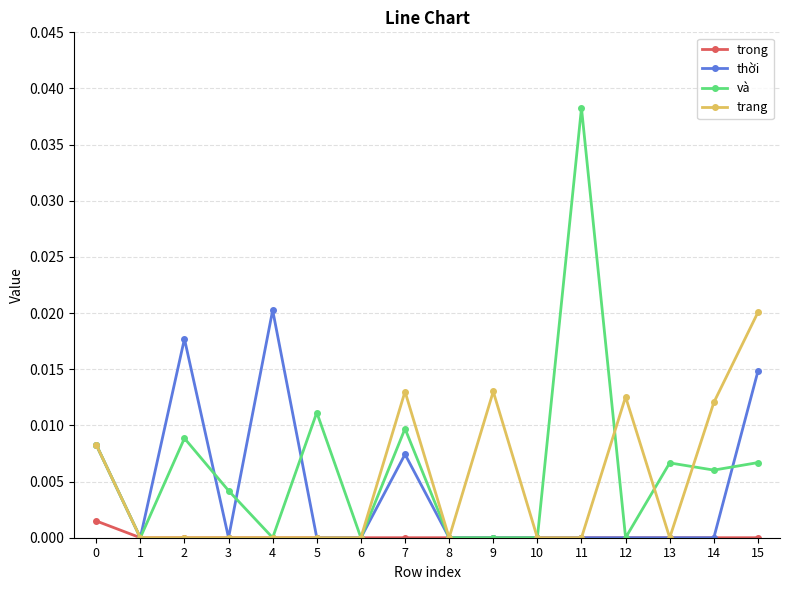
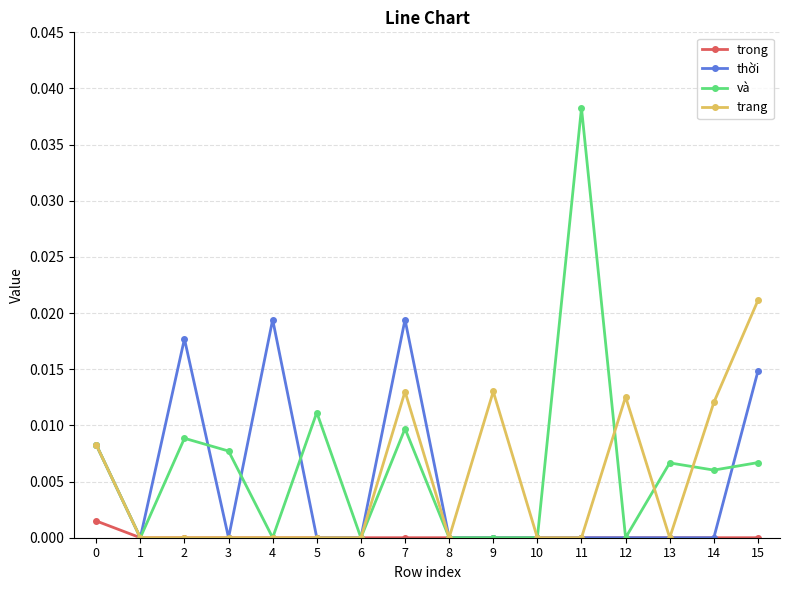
và, 3: 0.0042 -> 0.0077
thời, 4: 0.0203 -> 0.0194
thời, 7: 0.0074 -> 0.0194
trang, 15: 0.0201 -> 0.0211
